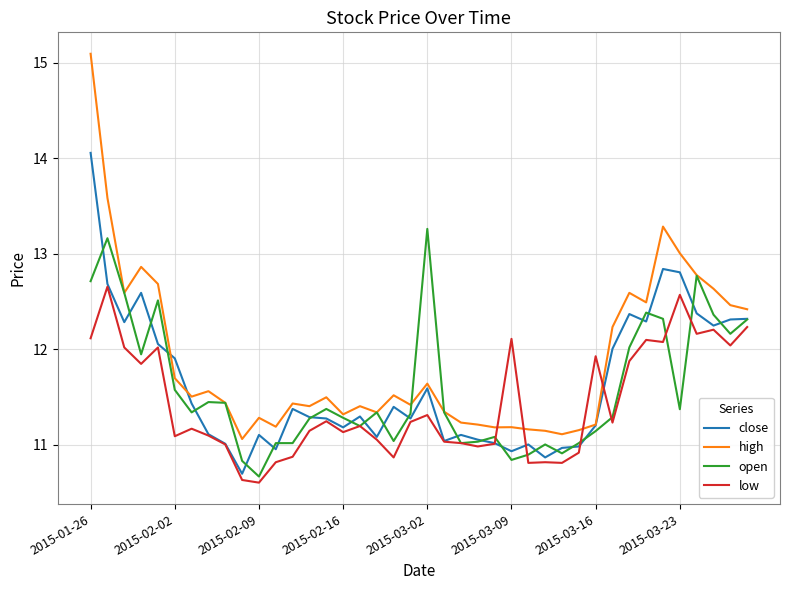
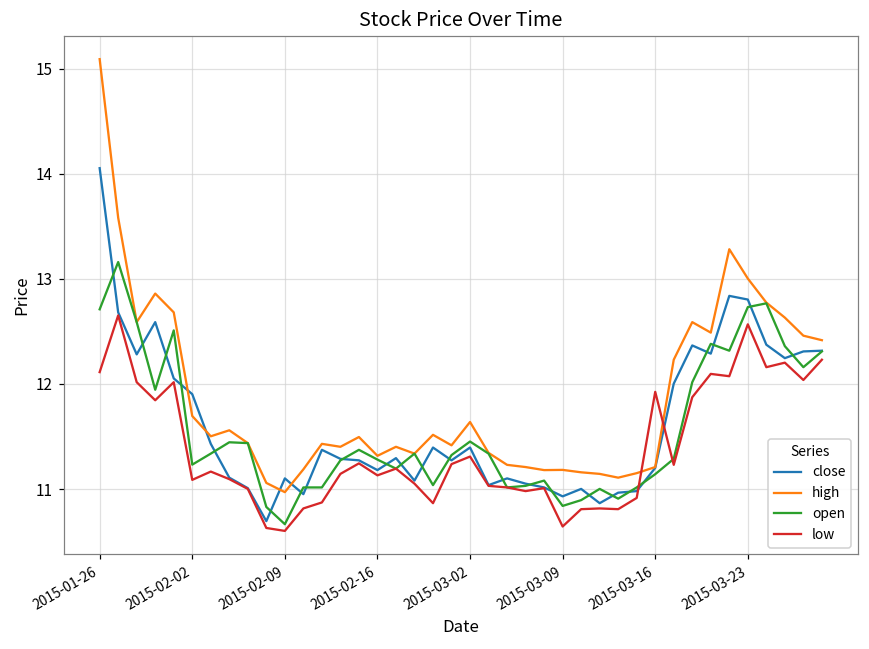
open, 2015-02-02: 11.6 -> 11.2
high, 2015-02-09: 11.3 -> 11.0
close, 2015-03-02: 11.6 -> 11.4
open, 2015-03-02: 13.3 -> 11.5
low, 2015-03-09: 12.1 -> 10.6
open, 2015-03-23: 11.4 -> 12.7
